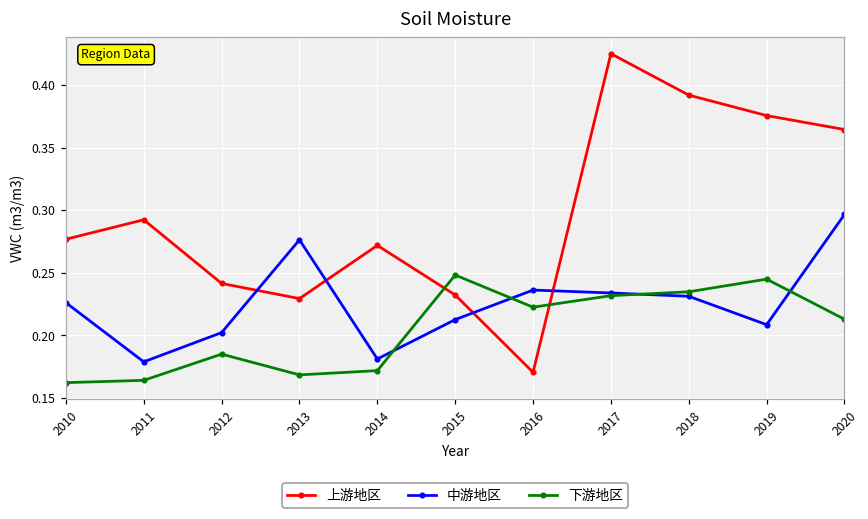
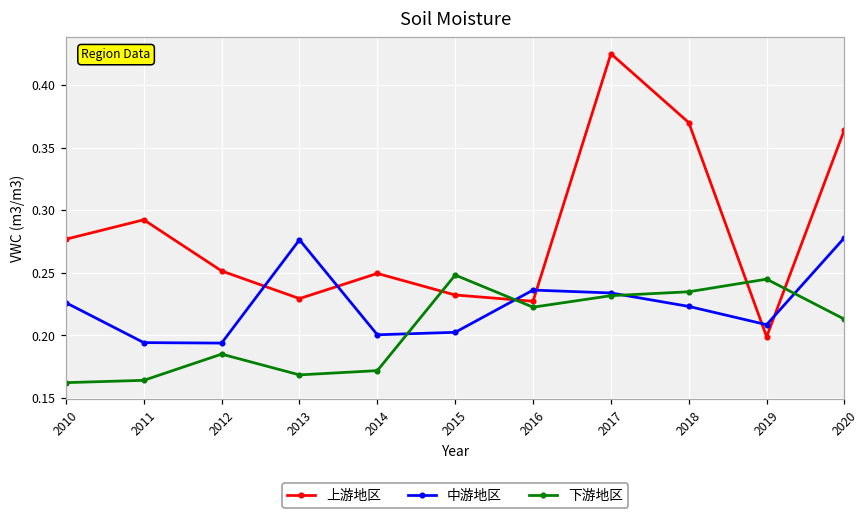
中游地区, 2011: 0.179 -> 0.194
上游地区, 2012: 0.241 -> 0.251
中游地区, 2012: 0.202 -> 0.194
上游地区, 2014: 0.272 -> 0.249
中游地区, 2014: 0.181 -> 0.200
中游地区, 2015: 0.213 -> 0.202
上游地区, 2016: 0.170 -> 0.227
上游地区, 2018: 0.392 -> 0.370
中游地区, 2018: 0.231 -> 0.223
上游地区, 2019: 0.376 -> 0.199
中游地区, 2020: 0.297 -> 0.278
